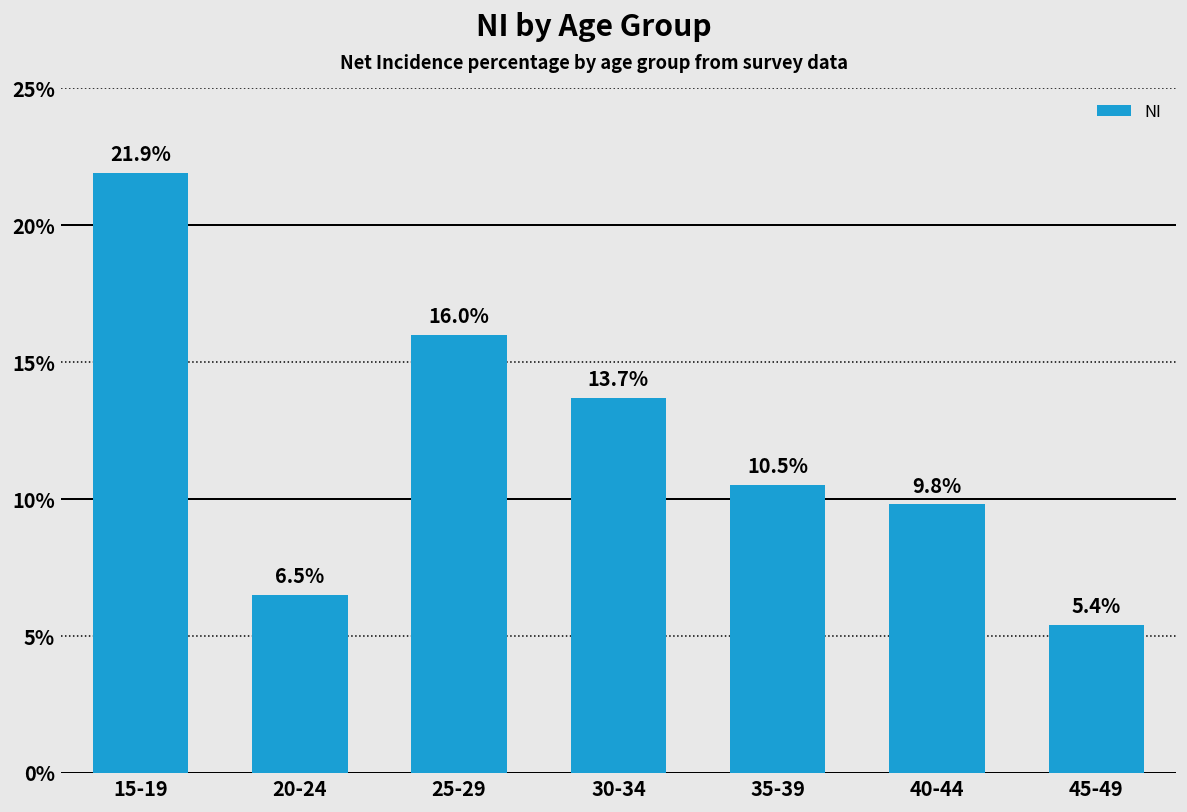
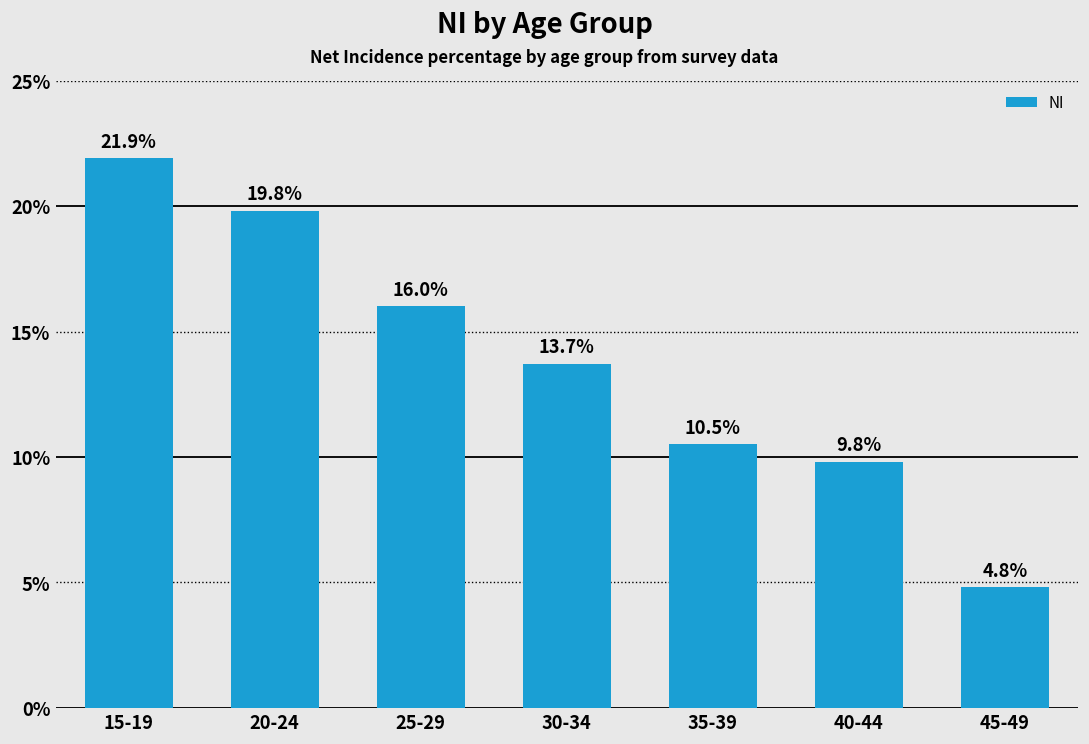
20-24: 6.5% -> 19.8%
45-49: 5.4% -> 4.8%
